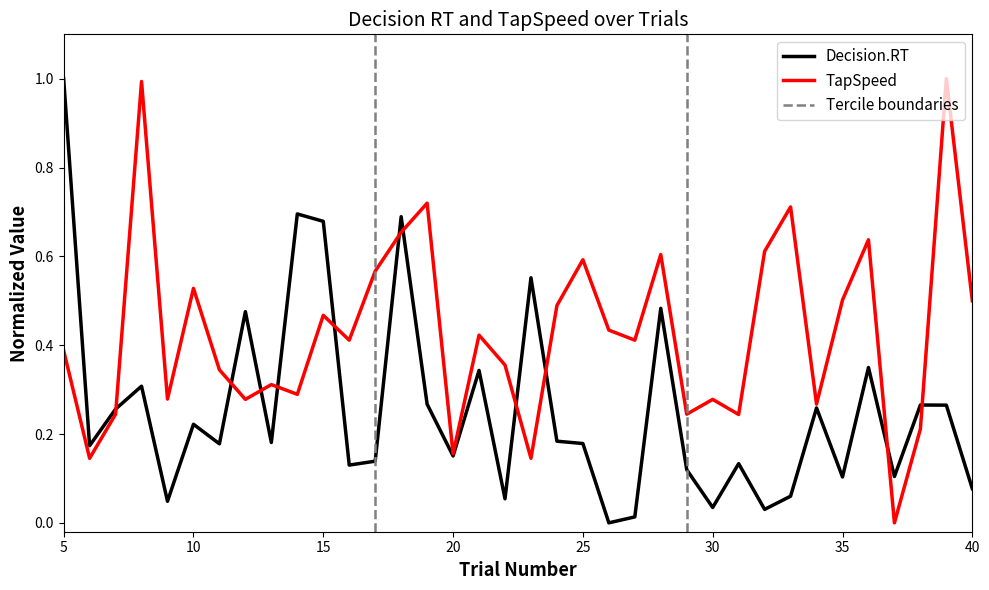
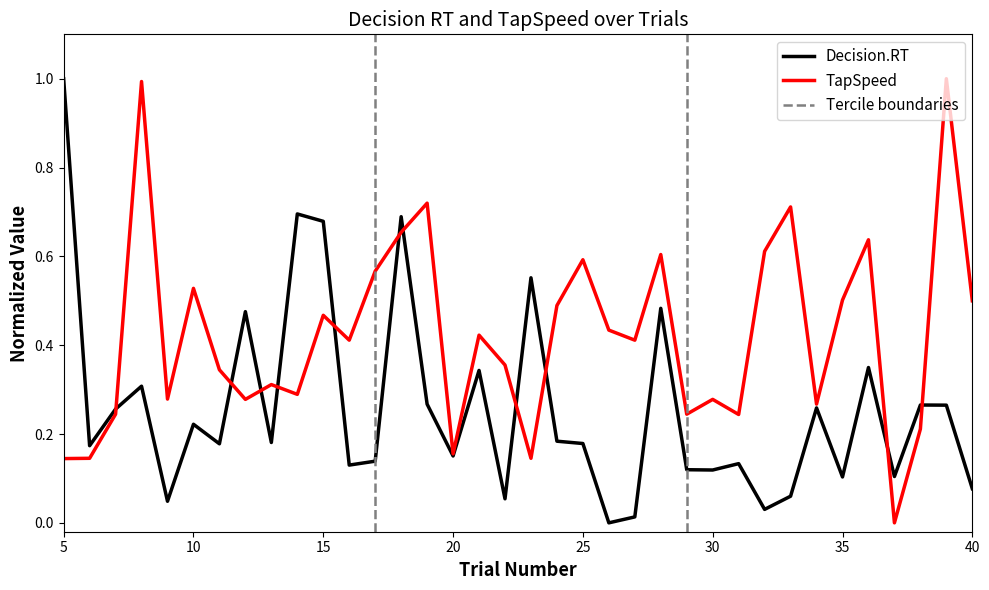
TapSpeed, 5: 0.39 -> 0.14
Decision.RT, 30: 0.03 -> 0.12
